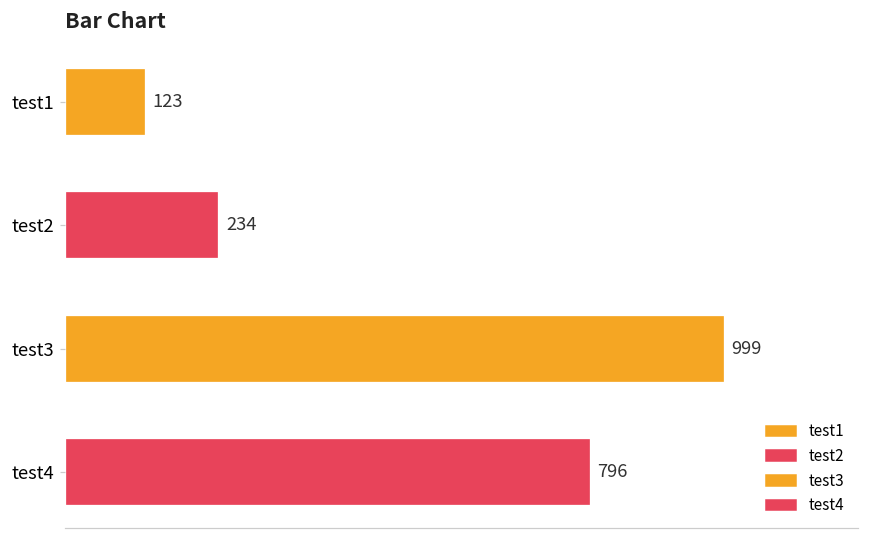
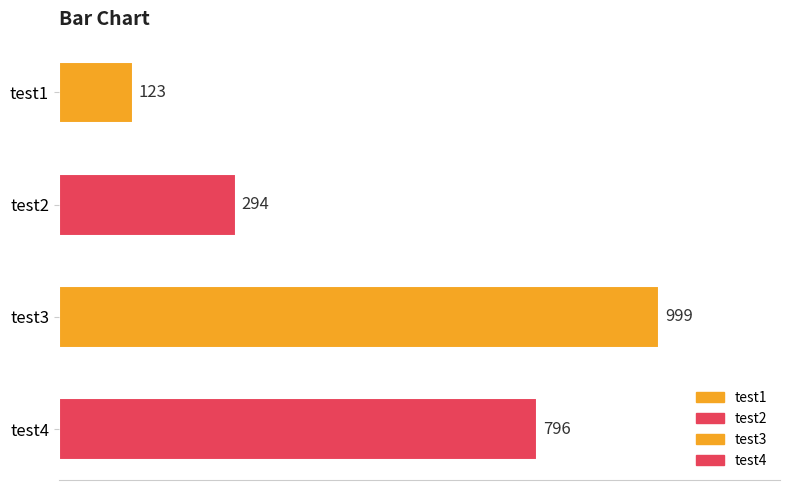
test2: 234 -> 294
